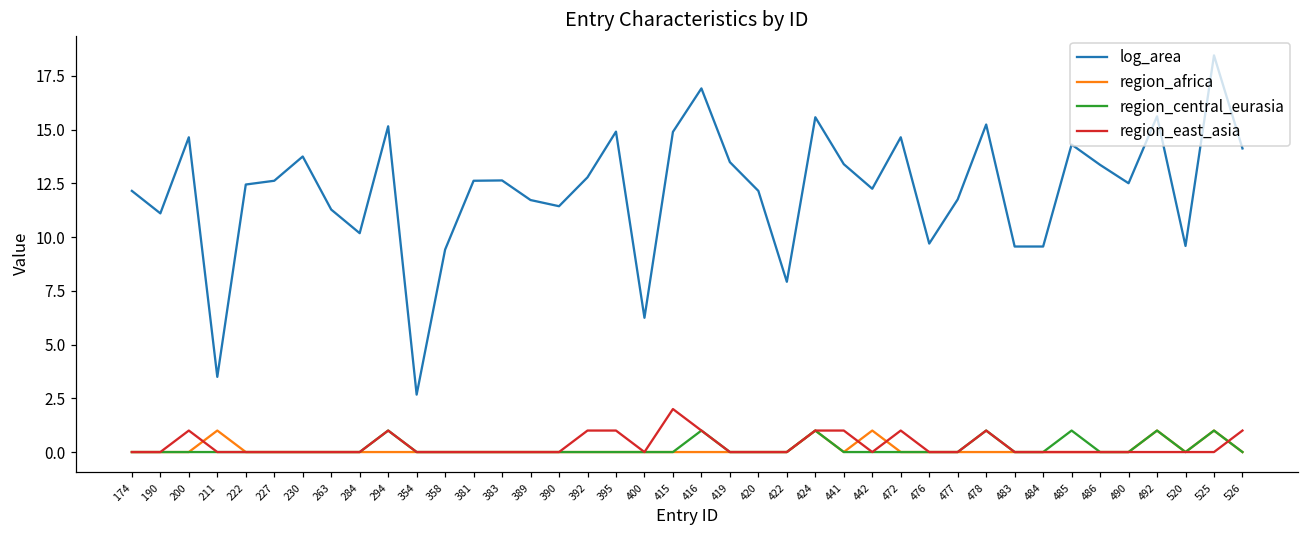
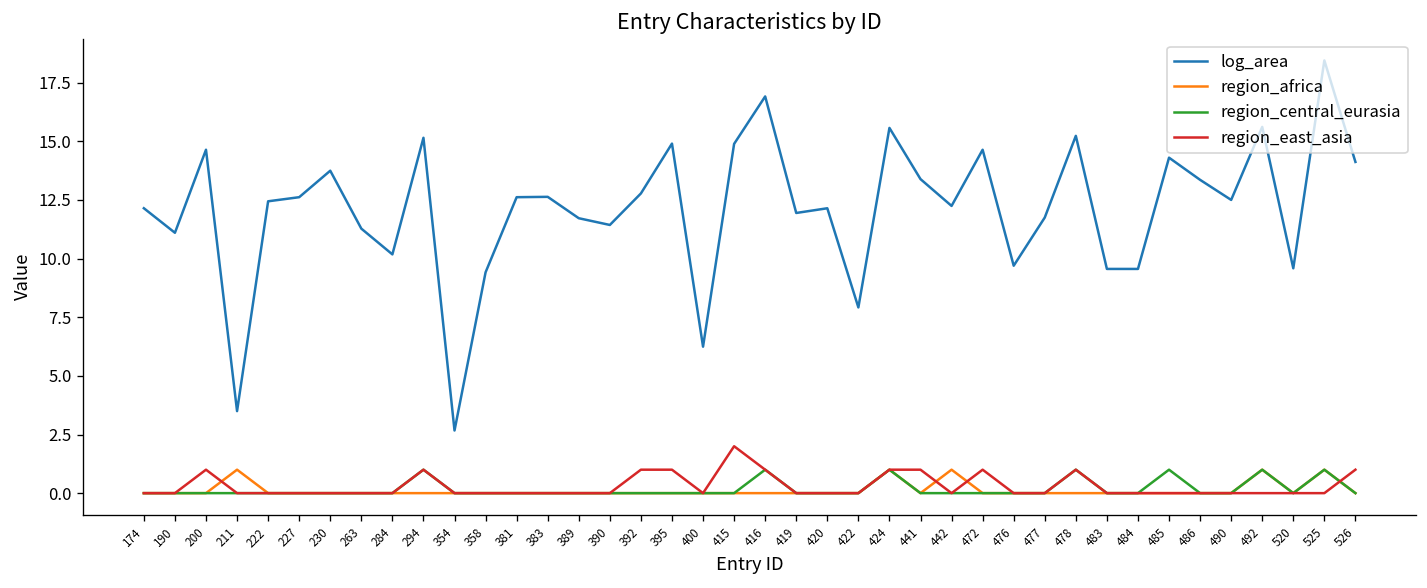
log_area, 419: 13.5 -> 11.9
